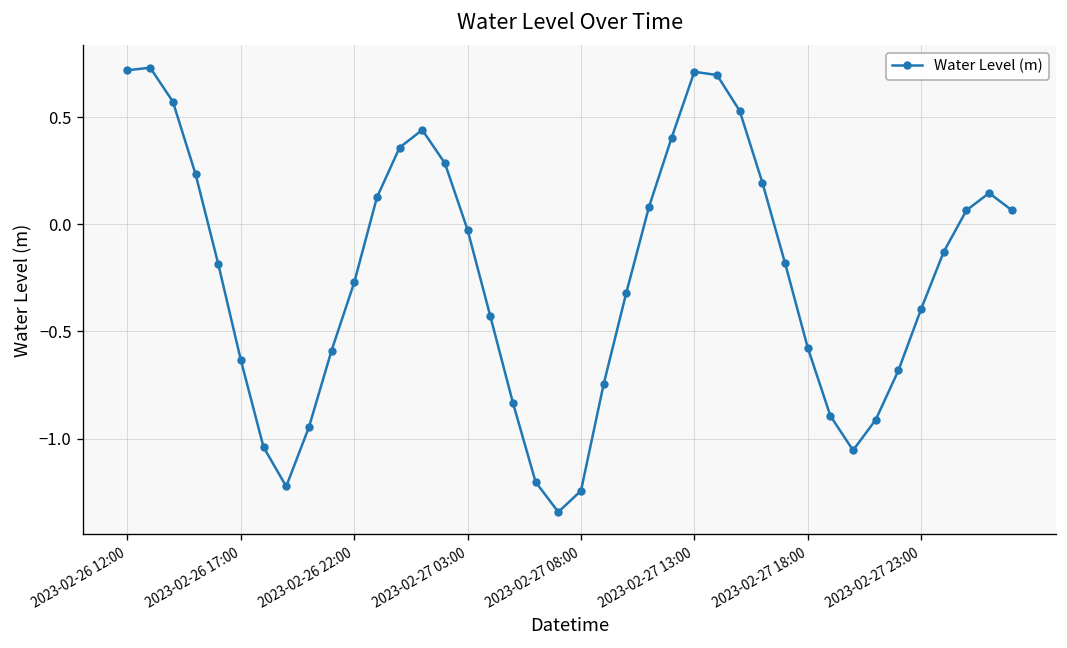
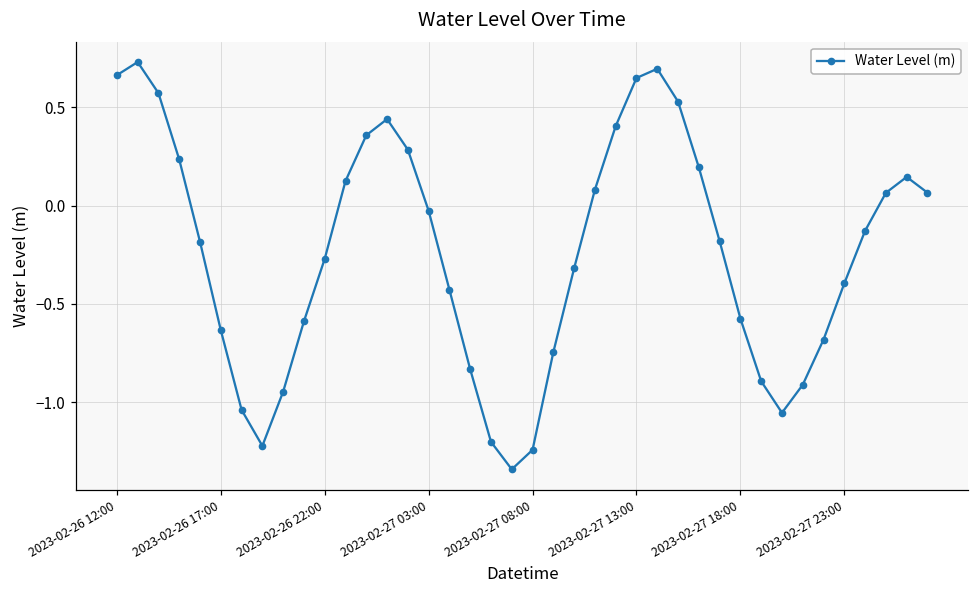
2023-02-26 12:00: 0.72 -> 0.66
2023-02-27 13:00: 0.71 -> 0.65
